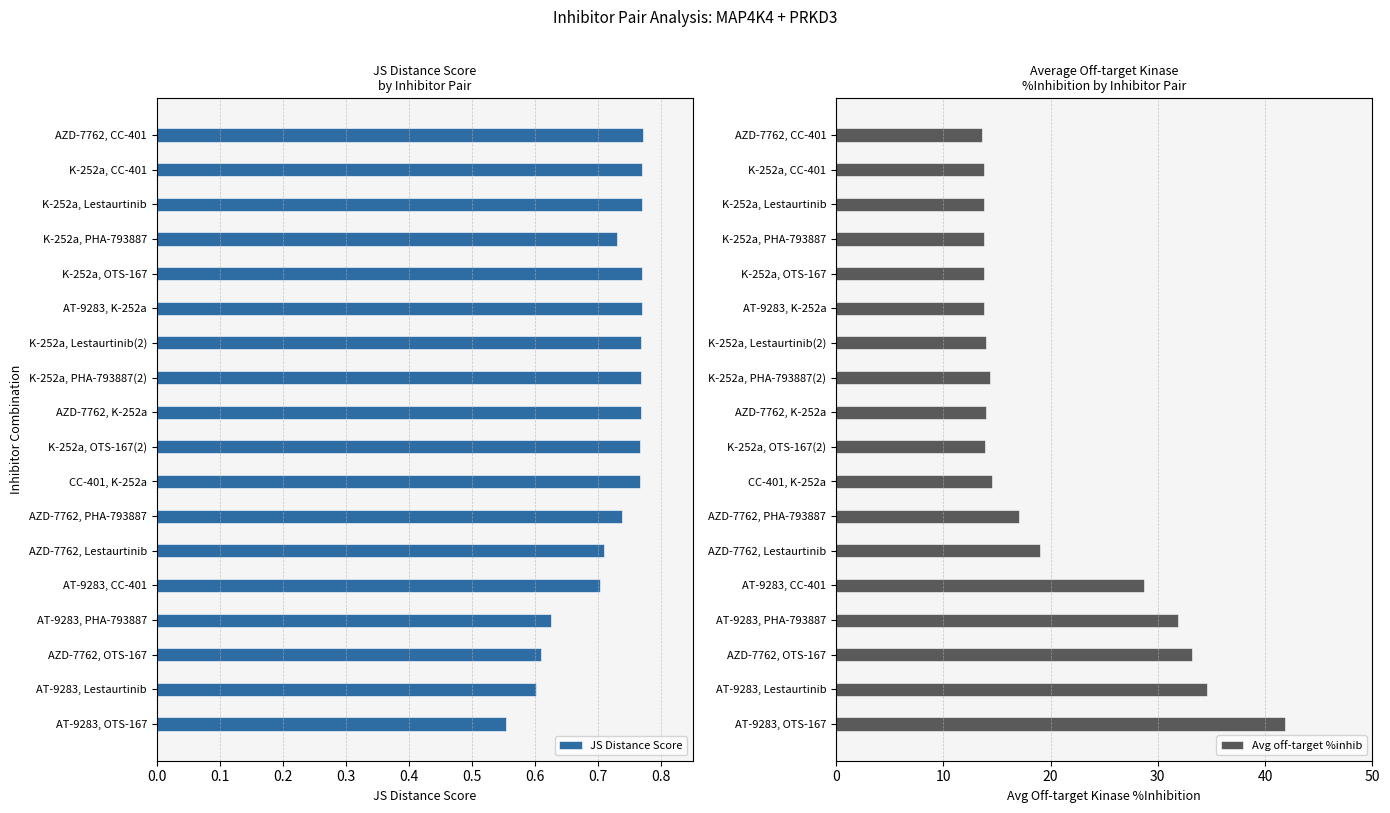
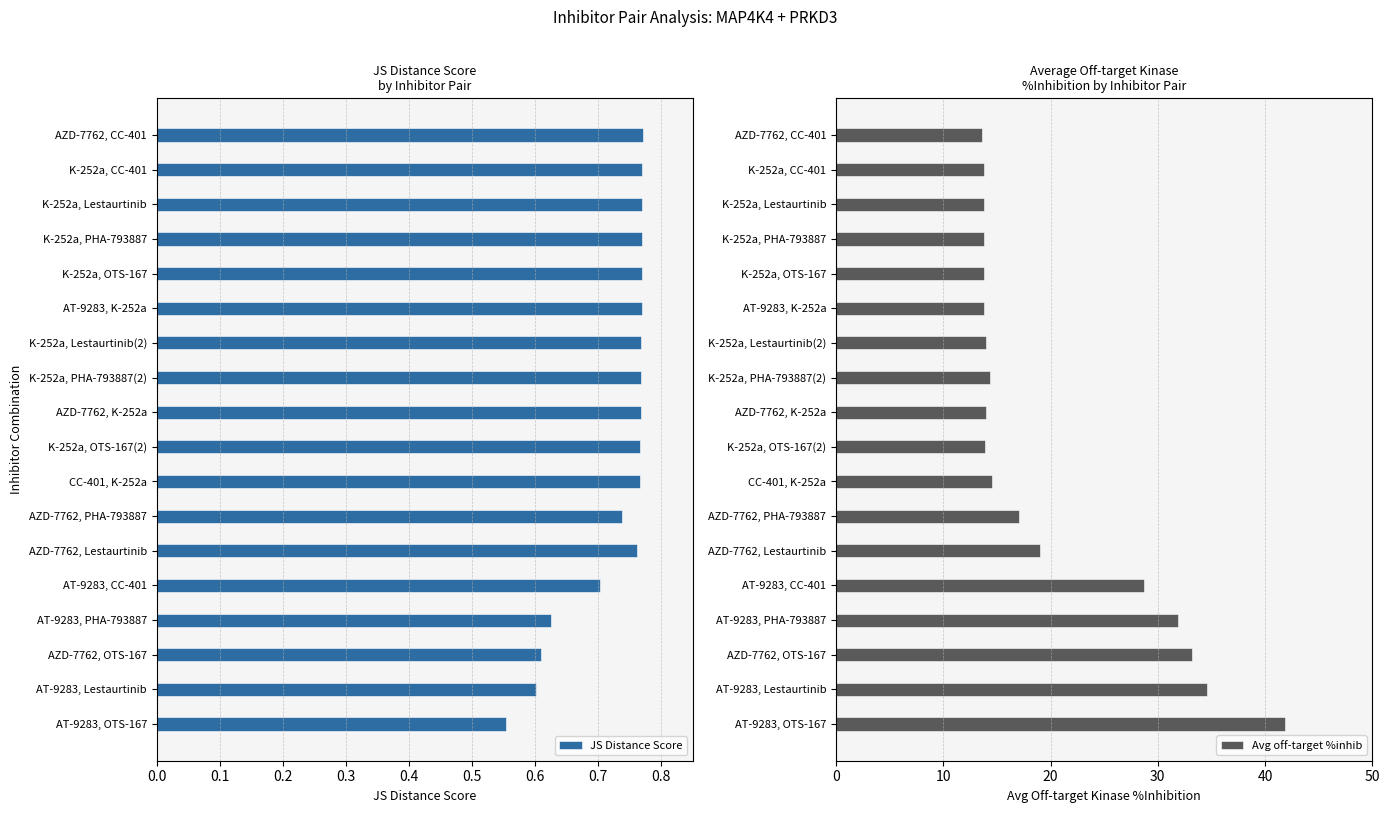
JS Distance Score by Inhibitor Pair, K-252a, PHA-793887: 0.73 -> 0.77
JS Distance Score by Inhibitor Pair, AZD-7762, Lestaurtinib: 0.71 -> 0.76
